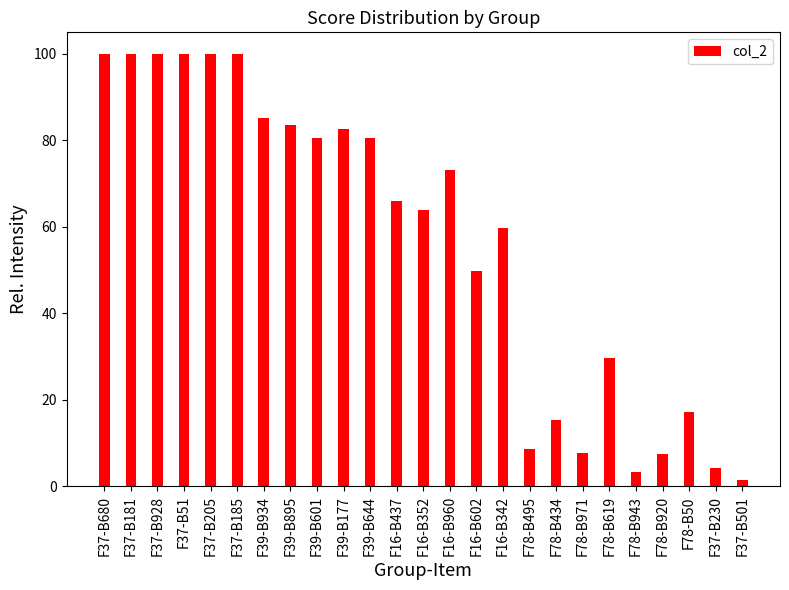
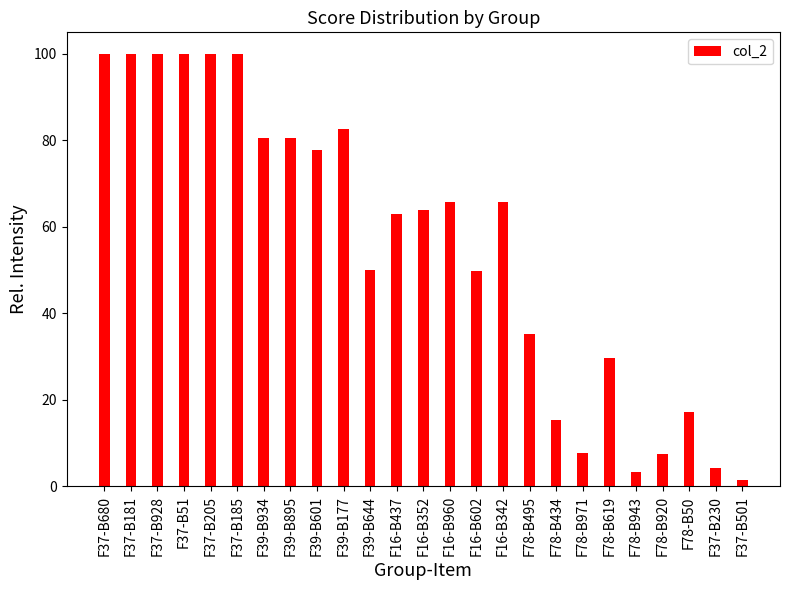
F39-B934: 85 -> 81
F39-B895: 84 -> 81
F39-B601: 81 -> 78
F39-B644: 80 -> 50
F16-B437: 66 -> 63
F16-B960: 73 -> 66
F16-B342: 60 -> 66
F78-B495: 9 -> 35
